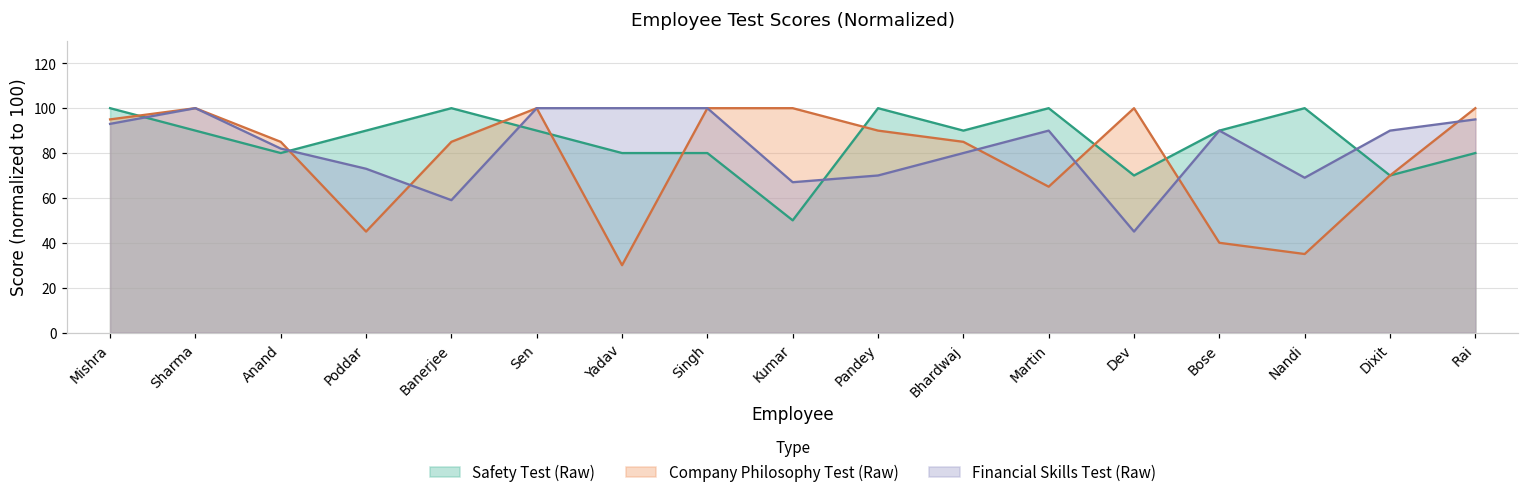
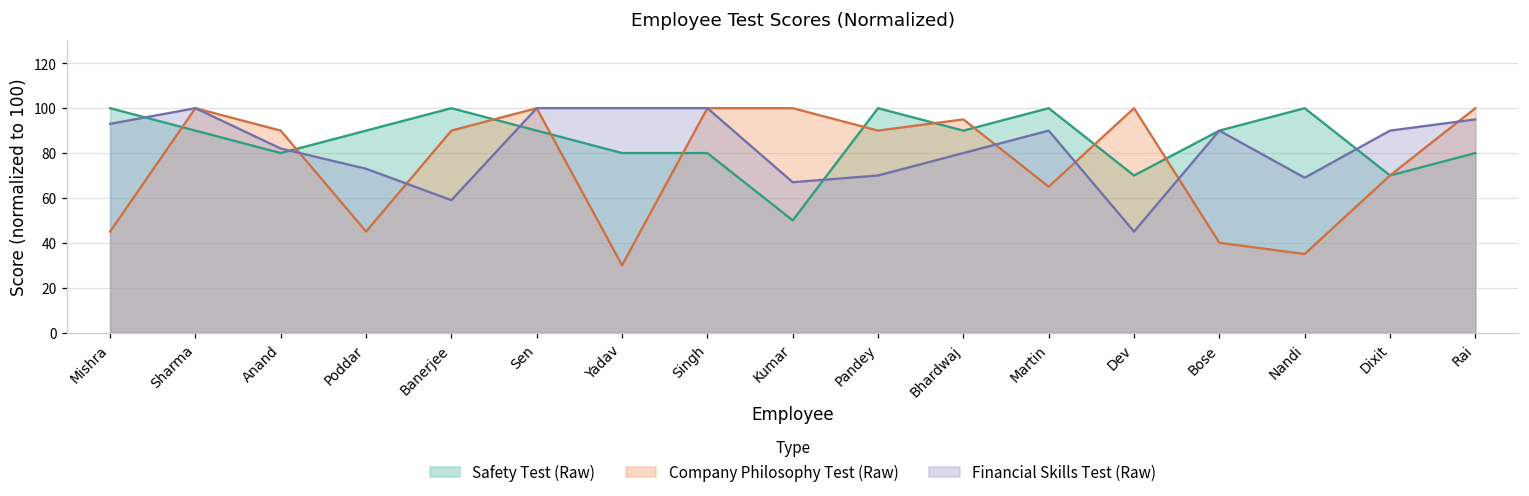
Company Philosophy Test (Raw), Mishra: 95 -> 45
Company Philosophy Test (Raw), Anand: 85 -> 90
Company Philosophy Test (Raw), Banerjee: 85 -> 90
Company Philosophy Test (Raw), Bhardwaj: 85 -> 95
